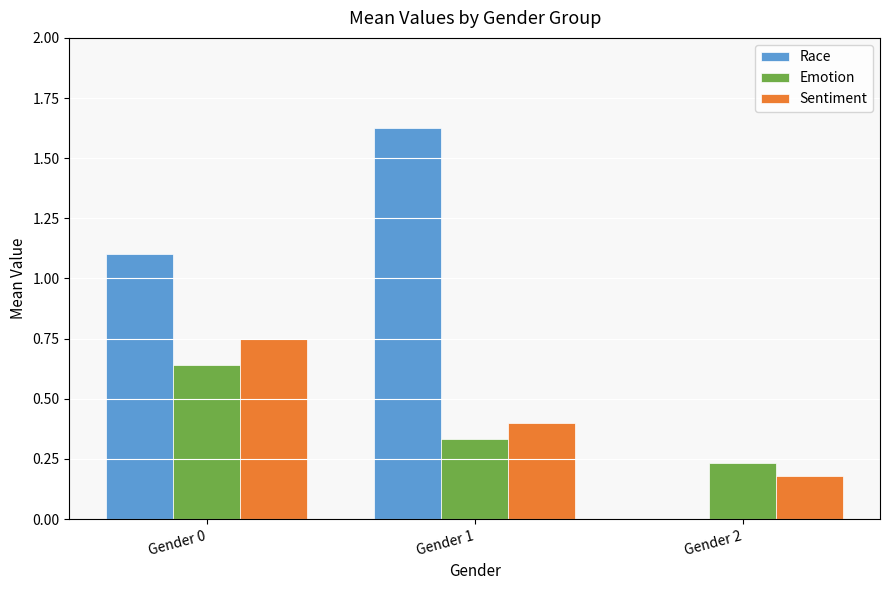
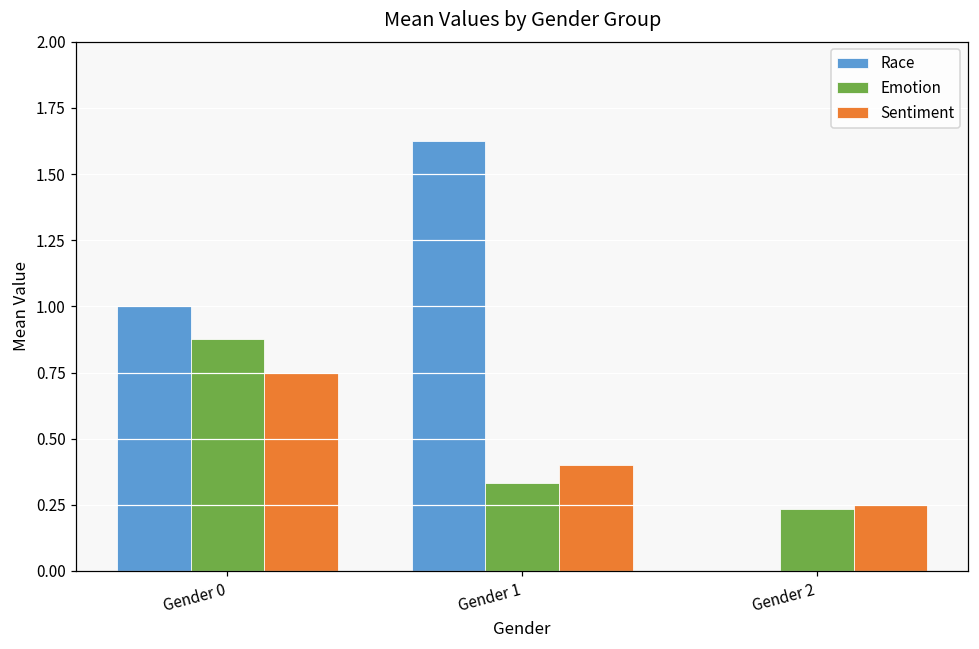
Race, Gender 0: 1.1 -> 1.0
Emotion, Gender 0: 0.64 -> 0.88
Sentiment, Gender 2: 0.18 -> 0.25
